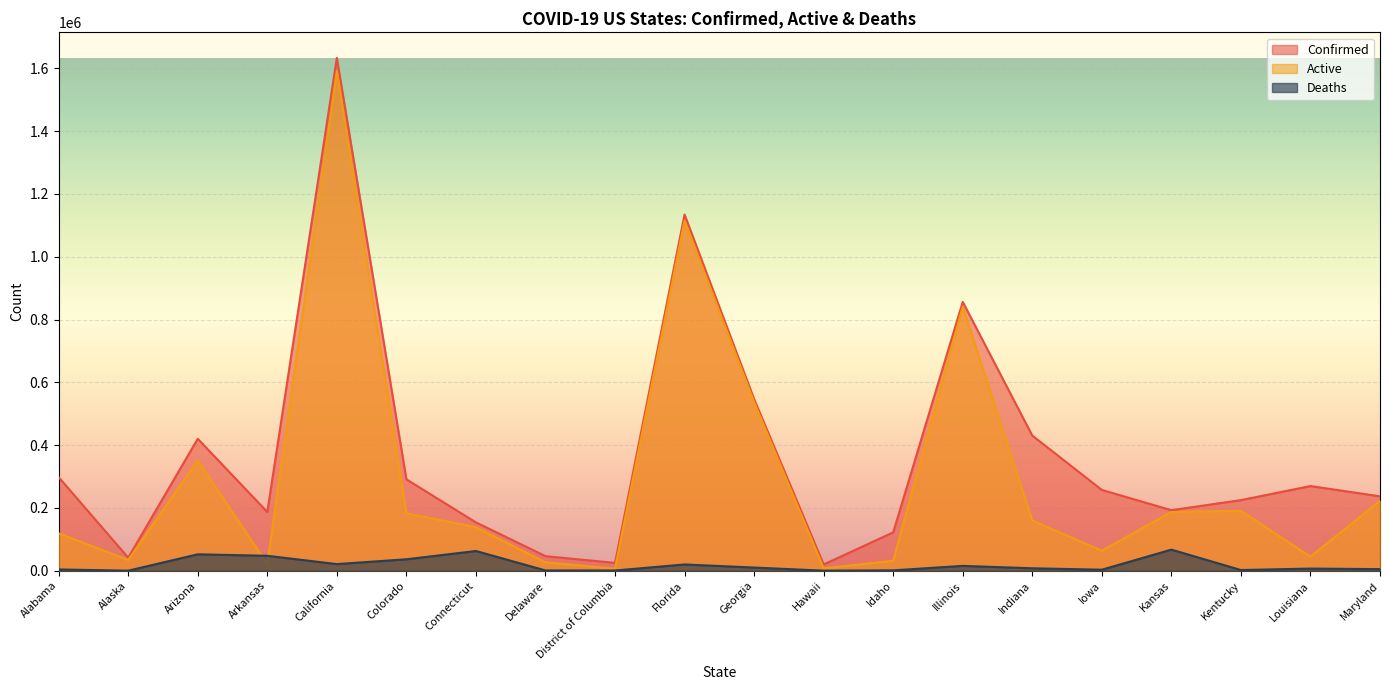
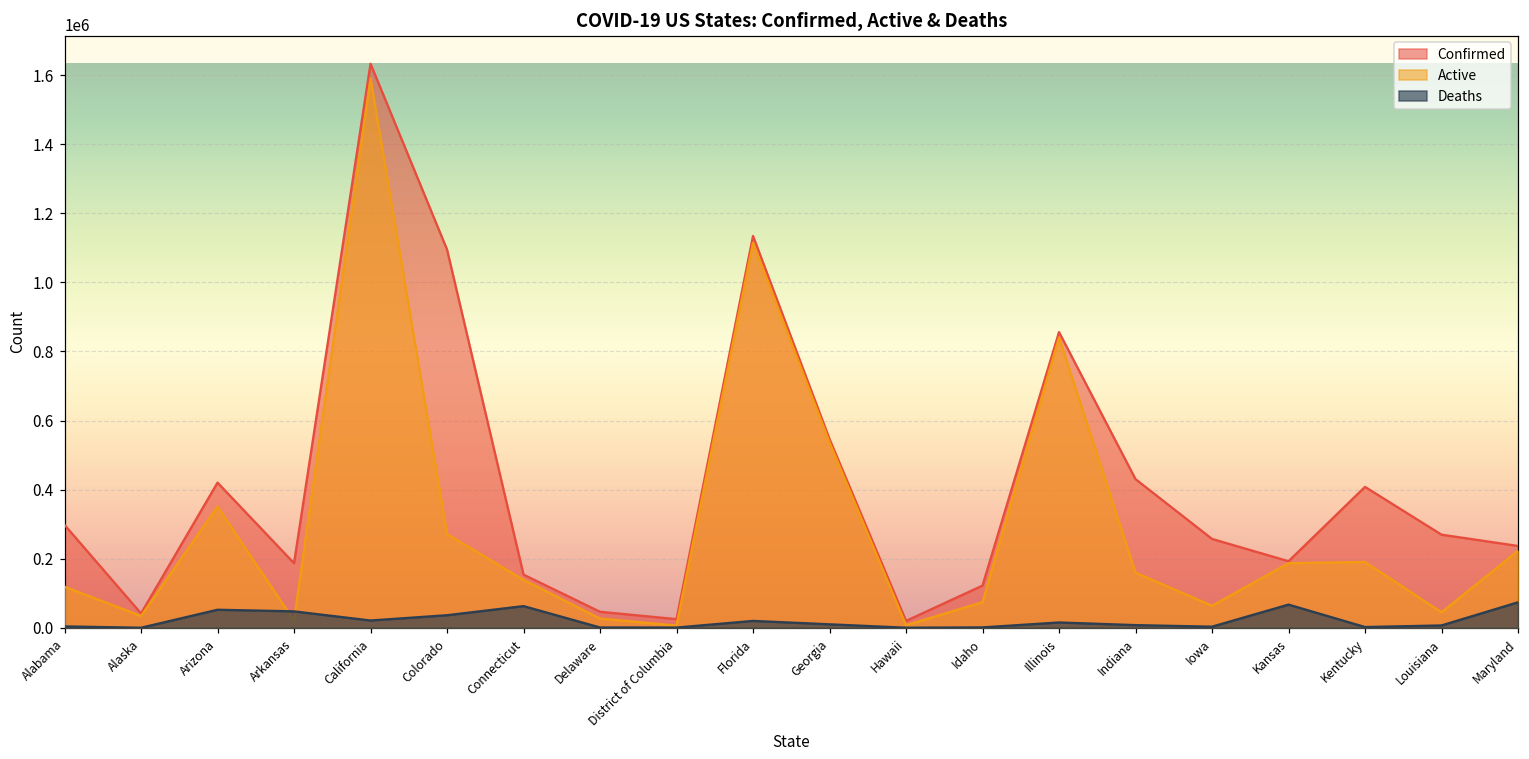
Confirmed, Colorado: 290000 -> 1100000
Active, Colorado: 180000 -> 270000
Active, Idaho: 30000 -> 70000
Confirmed, Kentucky: 220000 -> 410000
Deaths, Maryland: 10000 -> 70000
